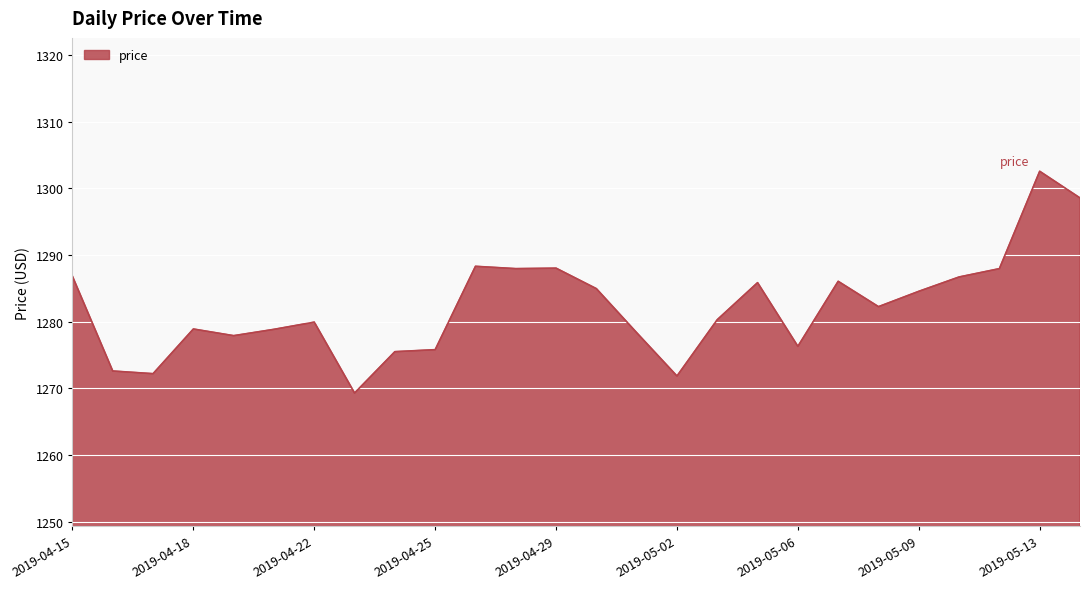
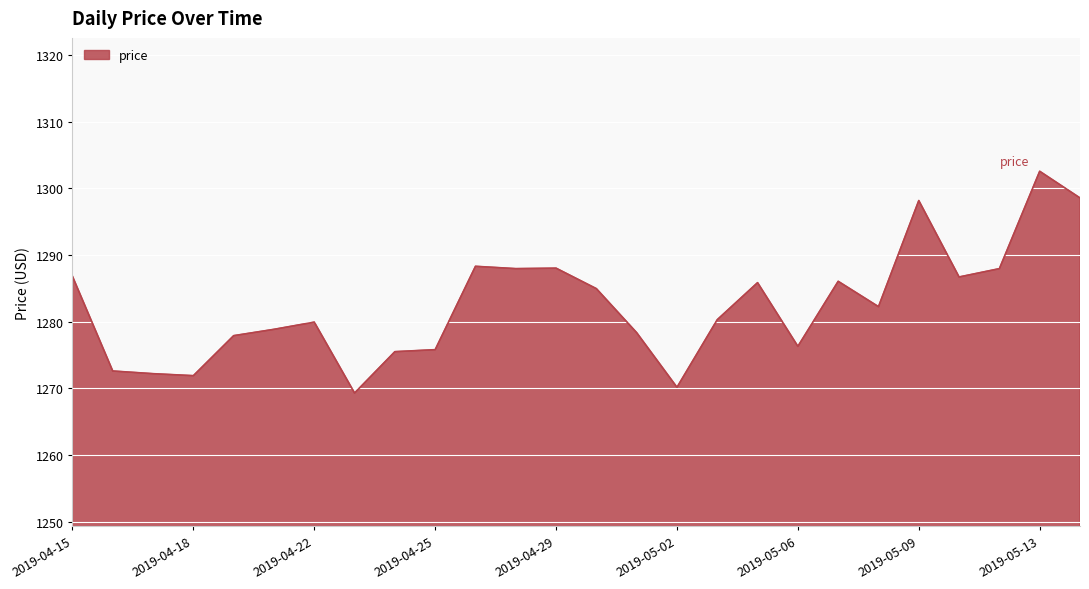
2019-04-18: 1279 -> 1272
2019-05-02: 1272 -> 1270
2019-05-09: 1285 -> 1298
